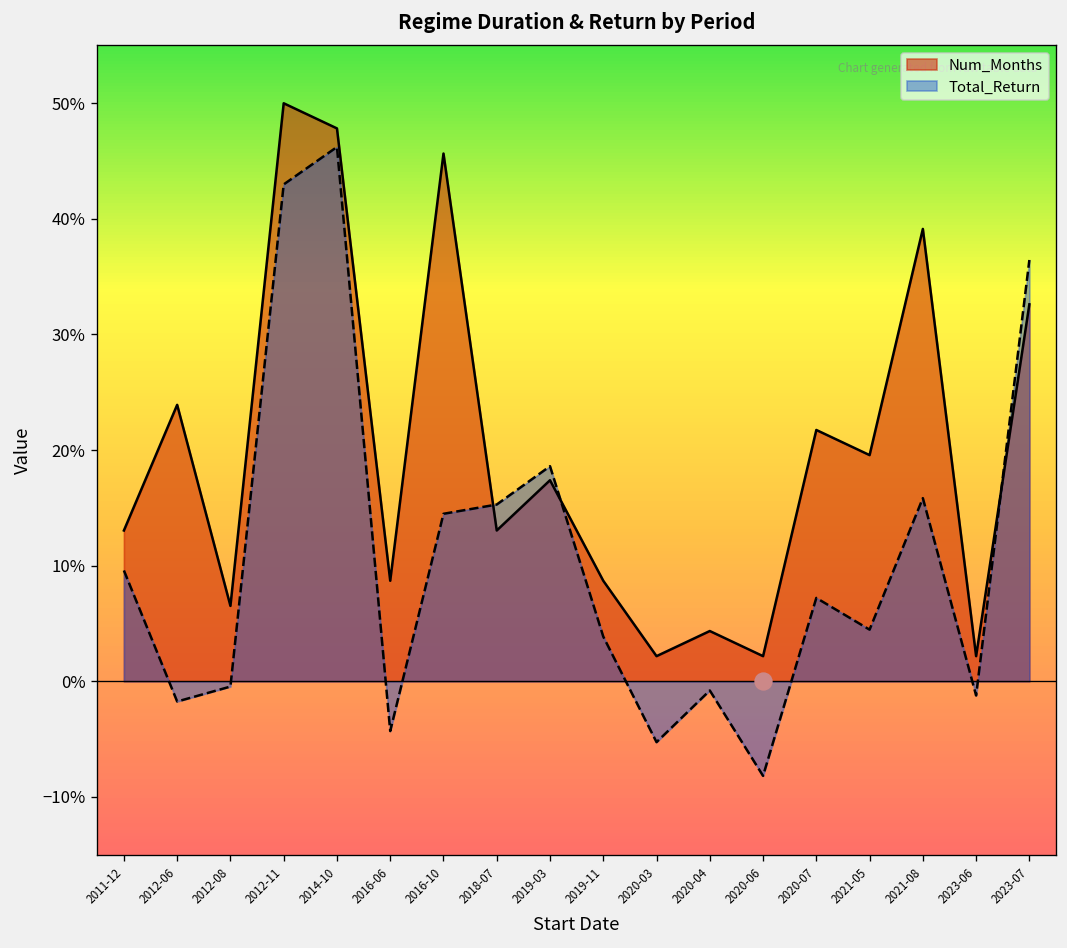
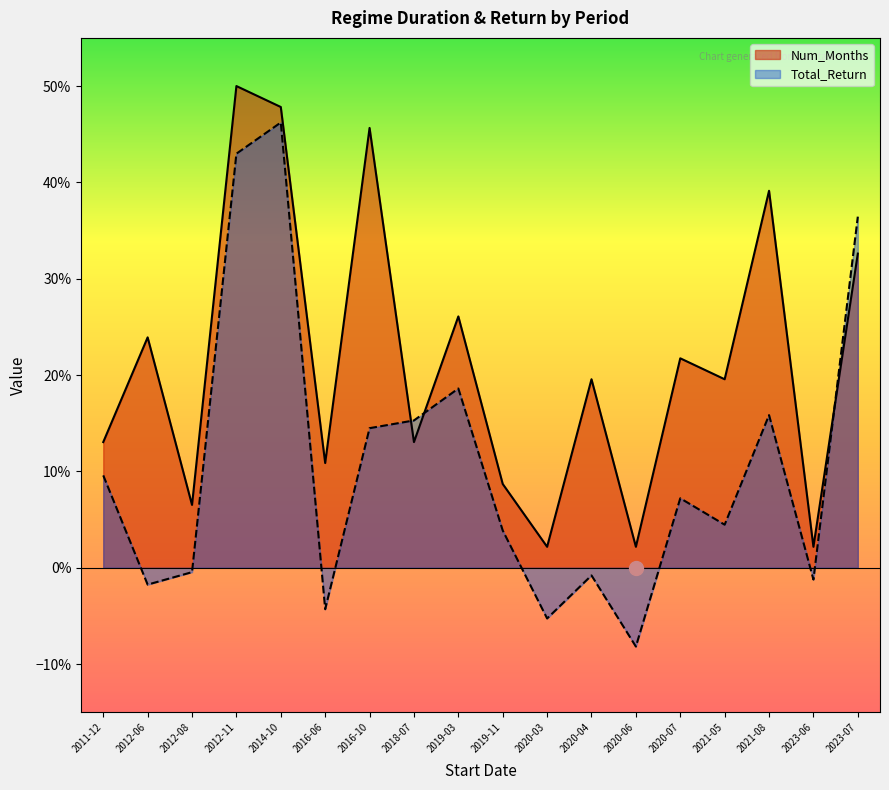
Num_Months, 2016-06: 9% -> 11%
Num_Months, 2019-03: 17% -> 26%
Num_Months, 2020-04: 4% -> 20%
